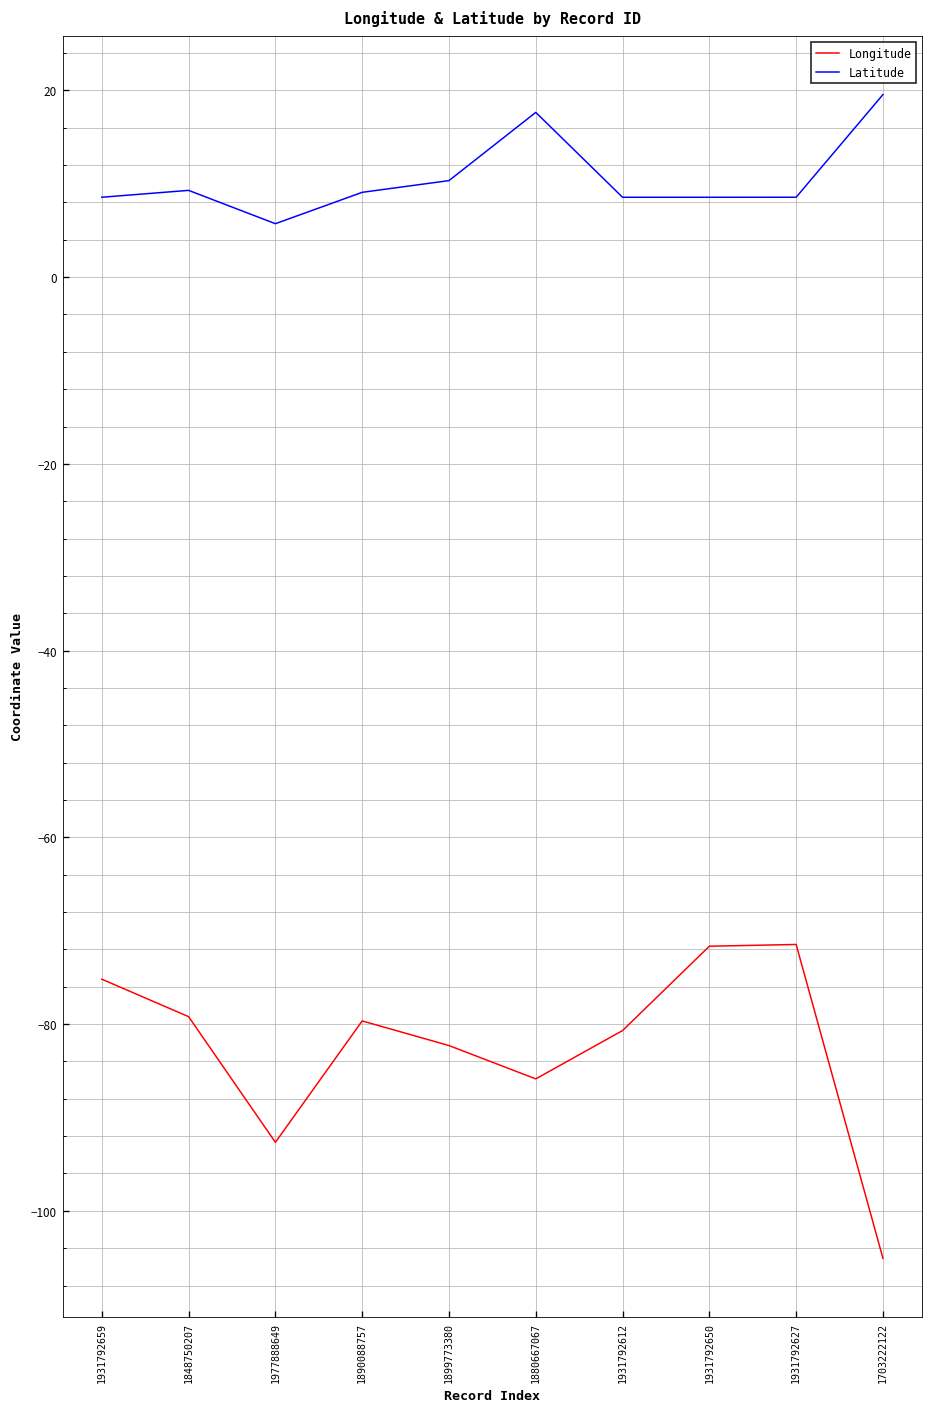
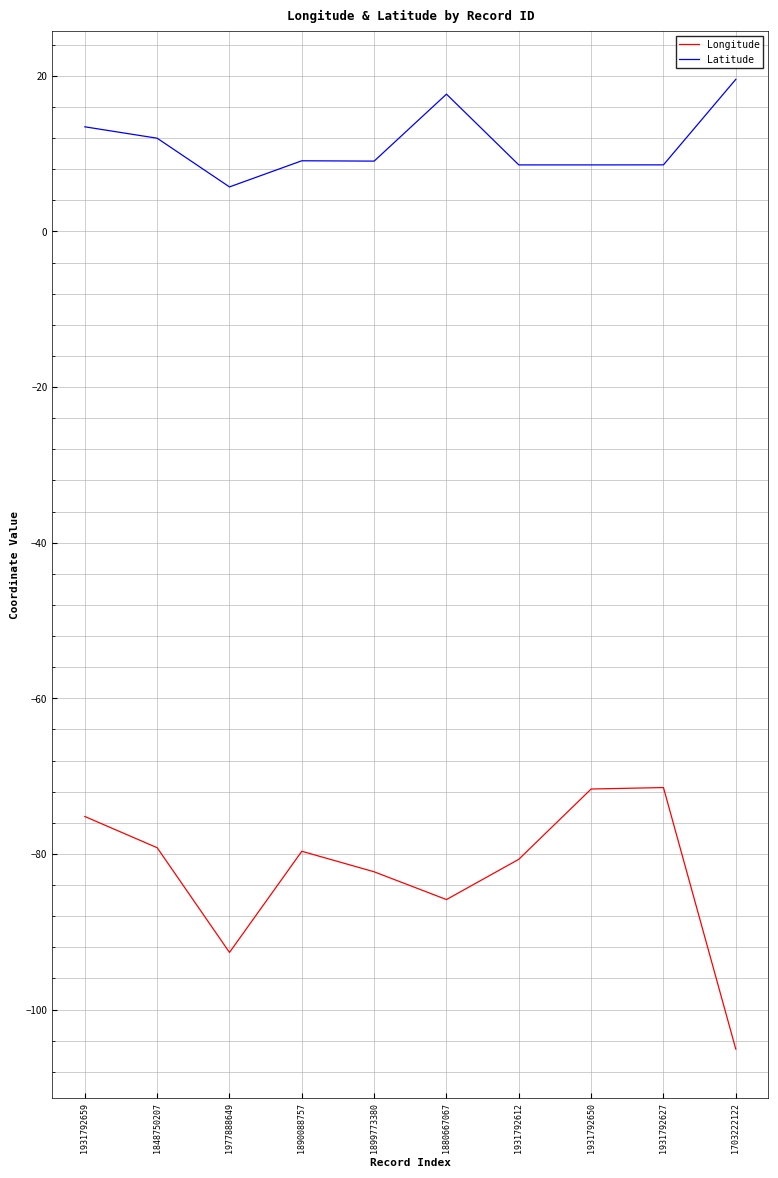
Latitude, 1931792659: 9 -> 13
Latitude, 1848750207: 9 -> 12
Latitude, 1899773380: 10 -> 9
